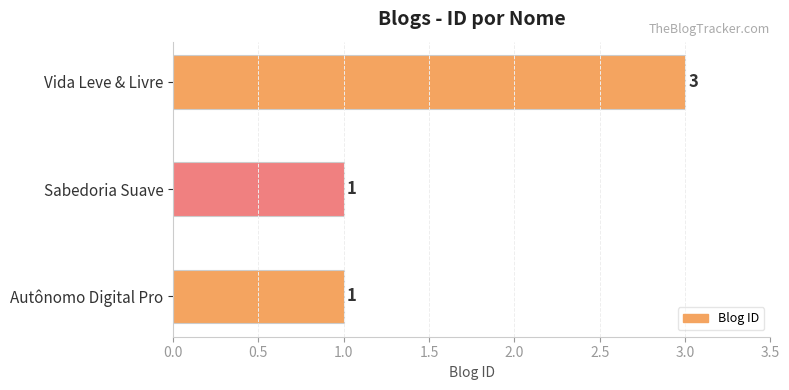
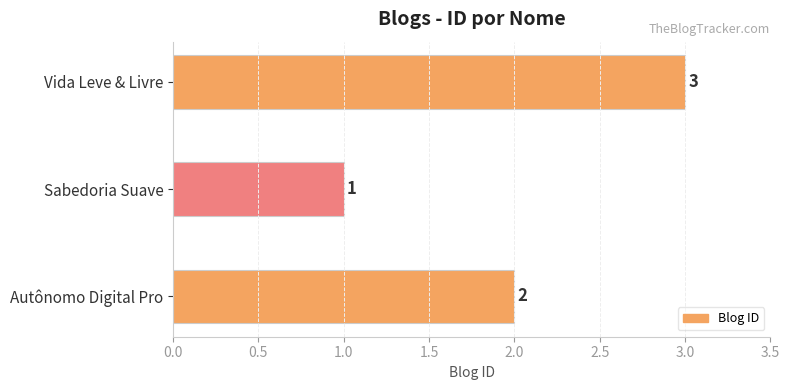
Autônomo Digital Pro: 1 -> 2
